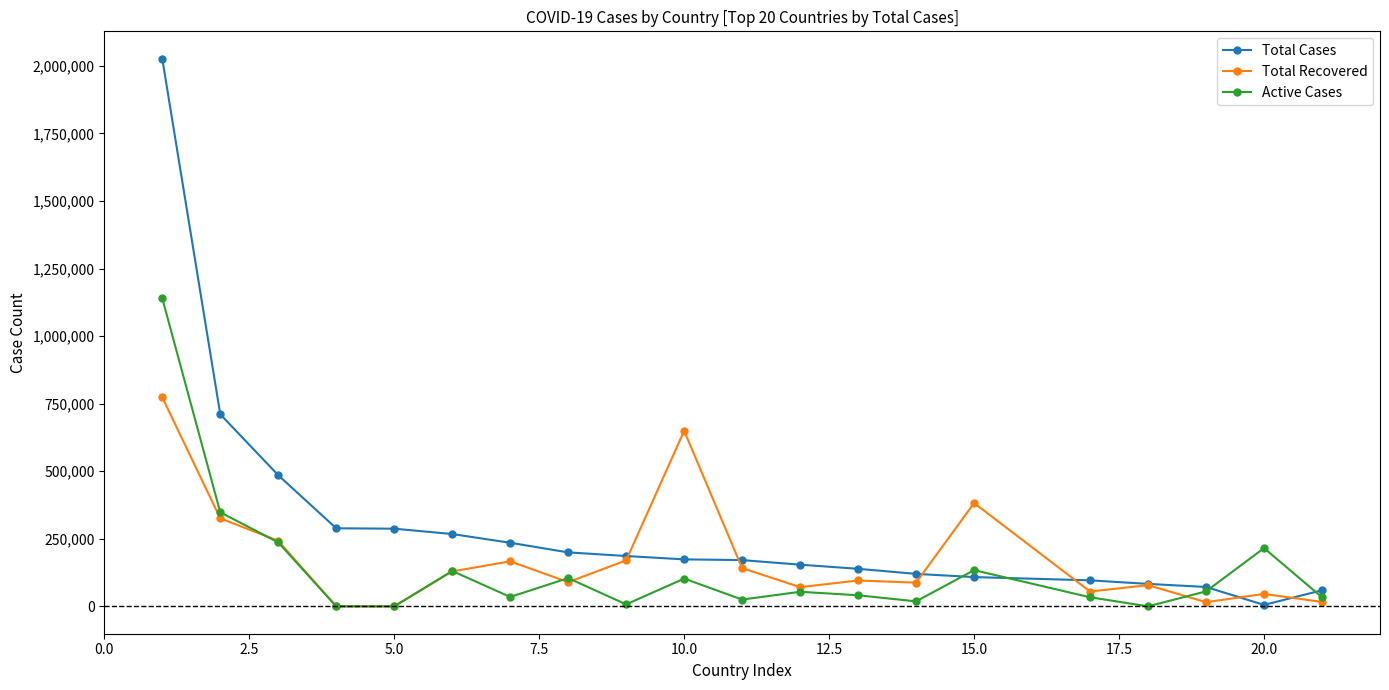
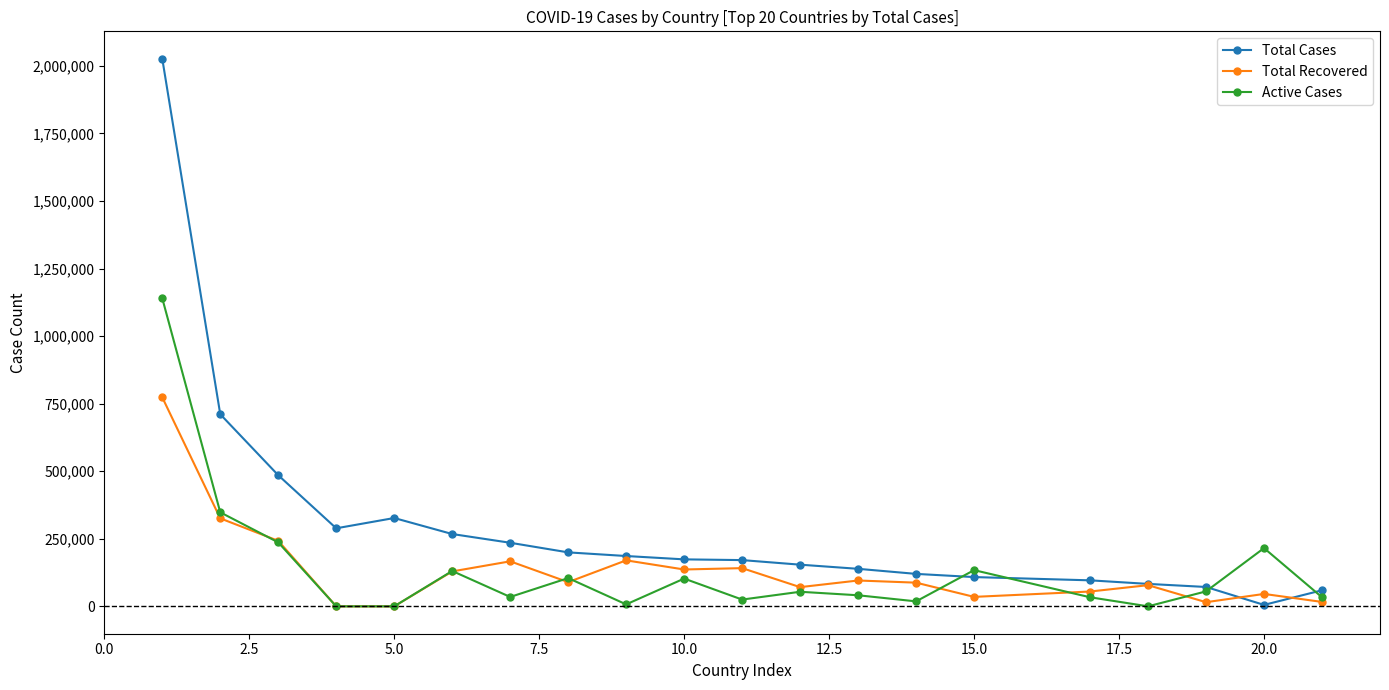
Total Cases, 5.0: 290,000 -> 330,000
Total Recovered, 10.0: 650,000 -> 140,000
Total Recovered, 15.0: 380,000 -> 40,000
